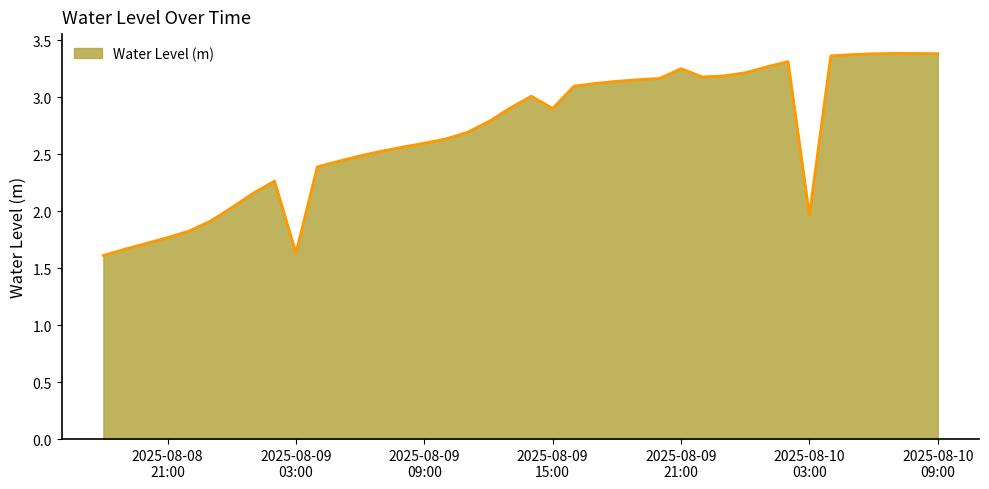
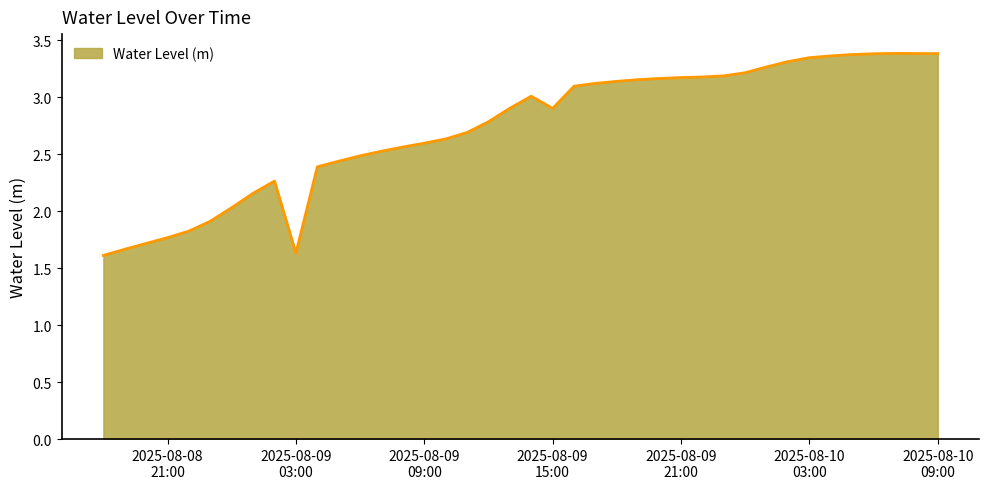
2025-08-09 21:00: 3.25 -> 3.17
2025-08-10 03:00: 1.97 -> 3.35
